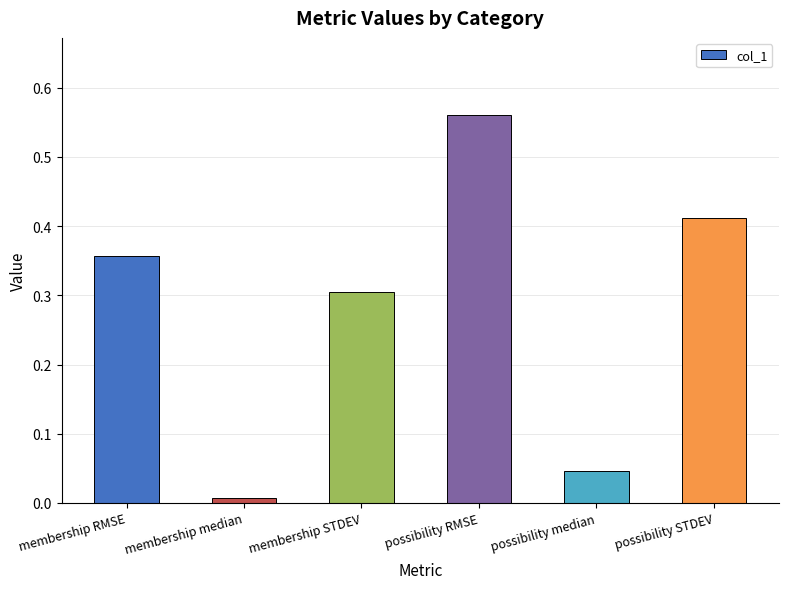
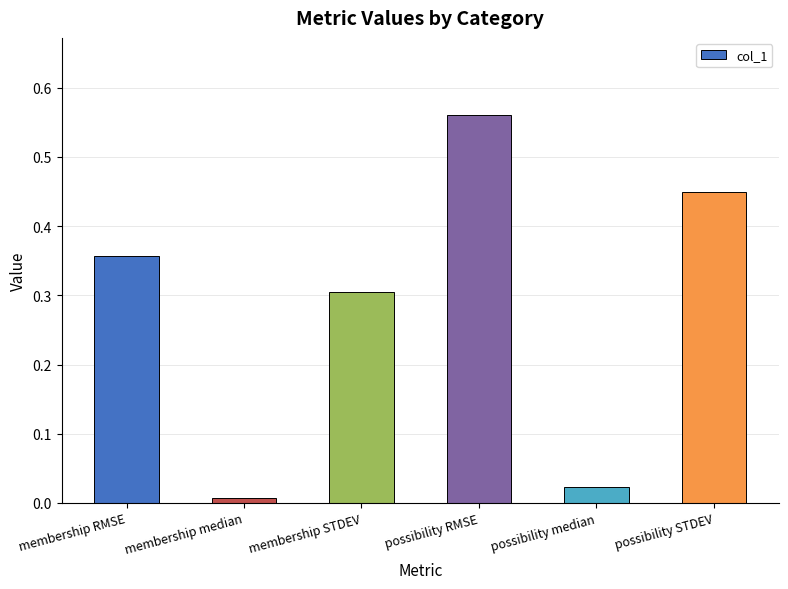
possibility median: 0.05 -> 0.02
possibility STDEV: 0.41 -> 0.45
